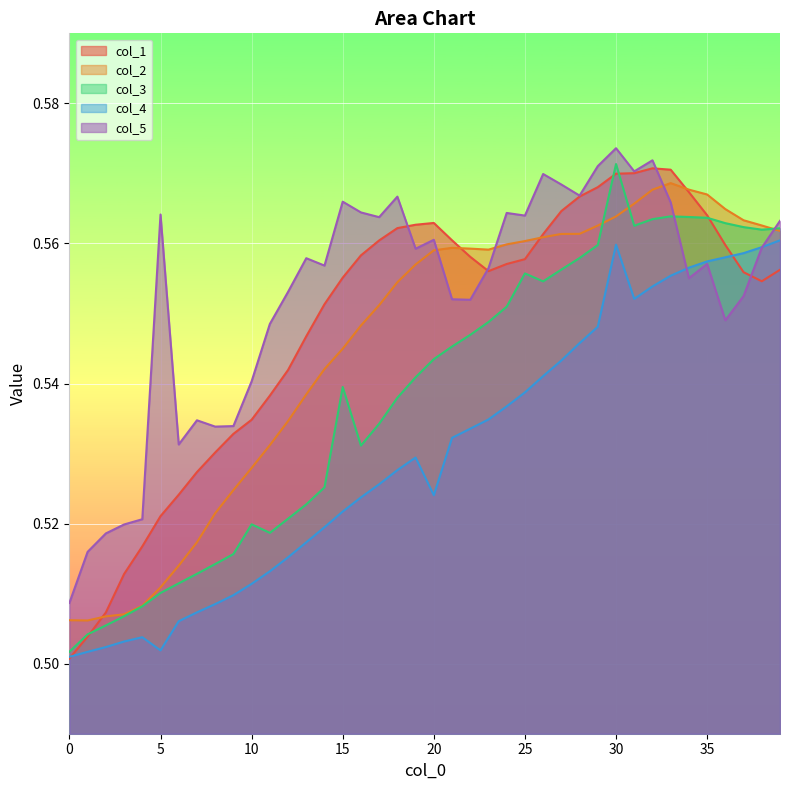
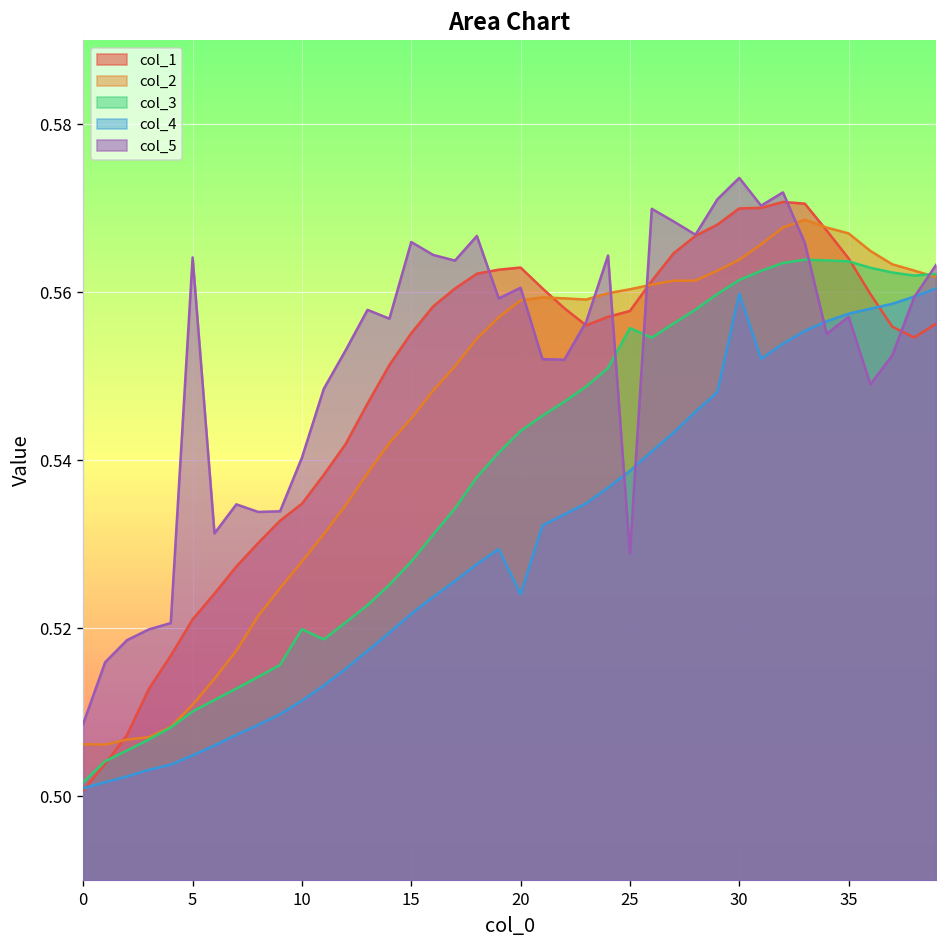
col_4, 5: 0.502 -> 0.505
col_3, 15: 0.540 -> 0.528
col_5, 25: 0.564 -> 0.529
col_3, 30: 0.571 -> 0.561
